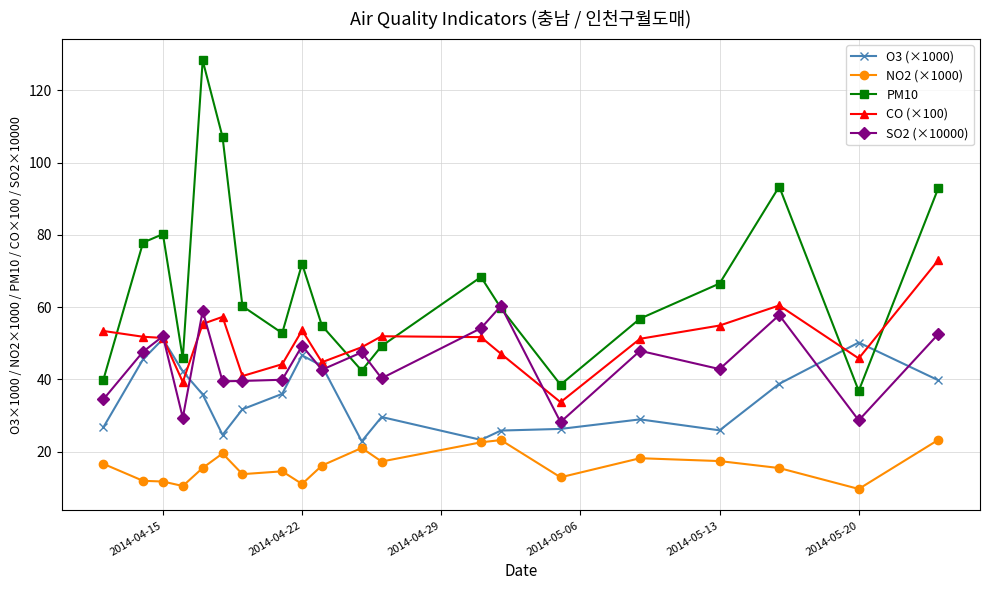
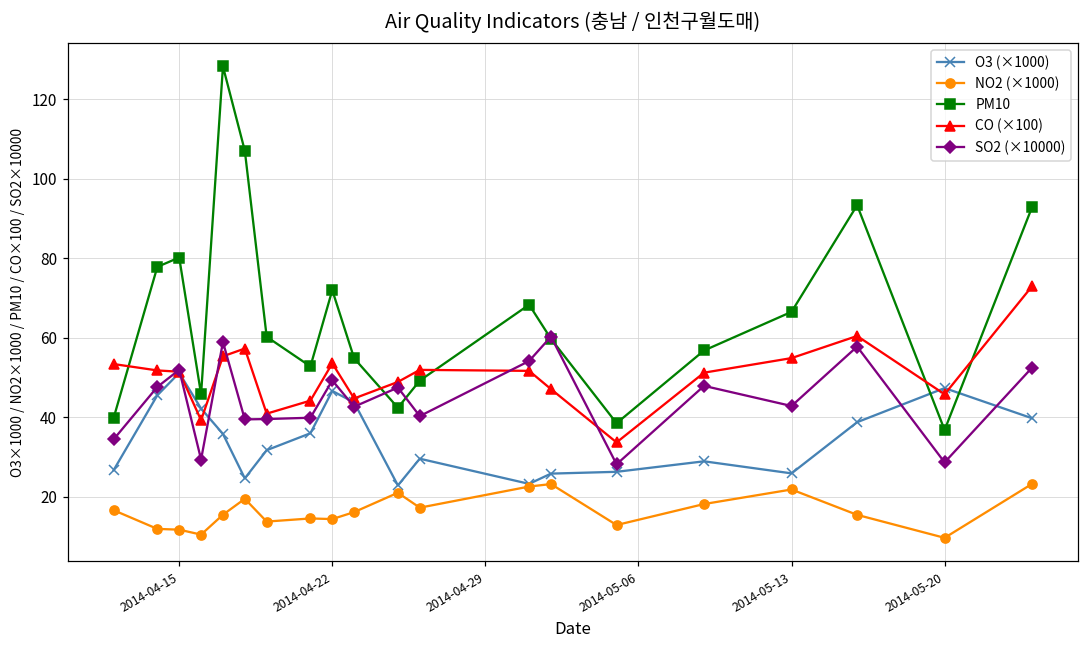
NO2 (×1000), 2014-04-22: 11 -> 14
NO2 (×1000), 2014-05-13: 17 -> 22
O3 (×1000), 2014-05-20: 50 -> 47
